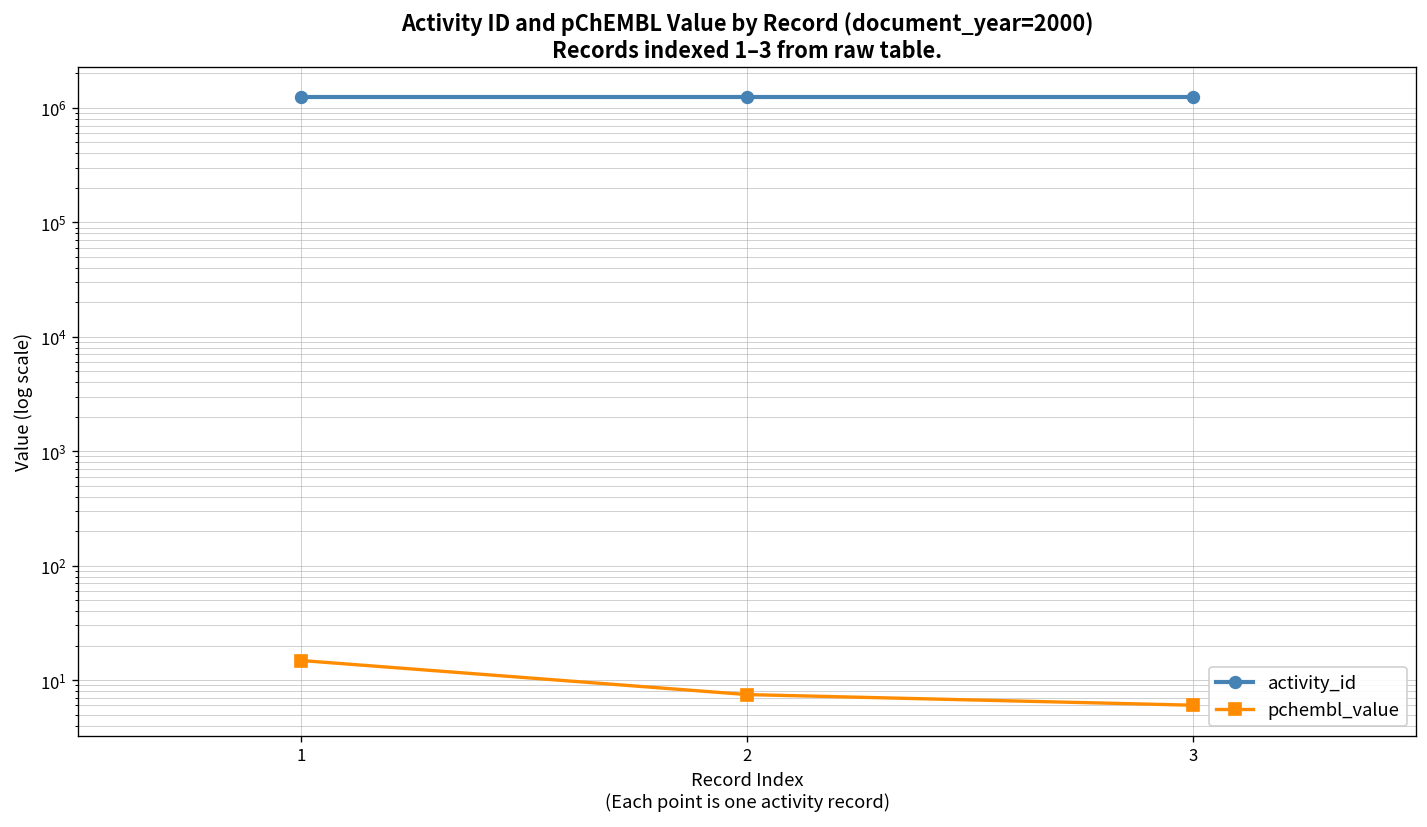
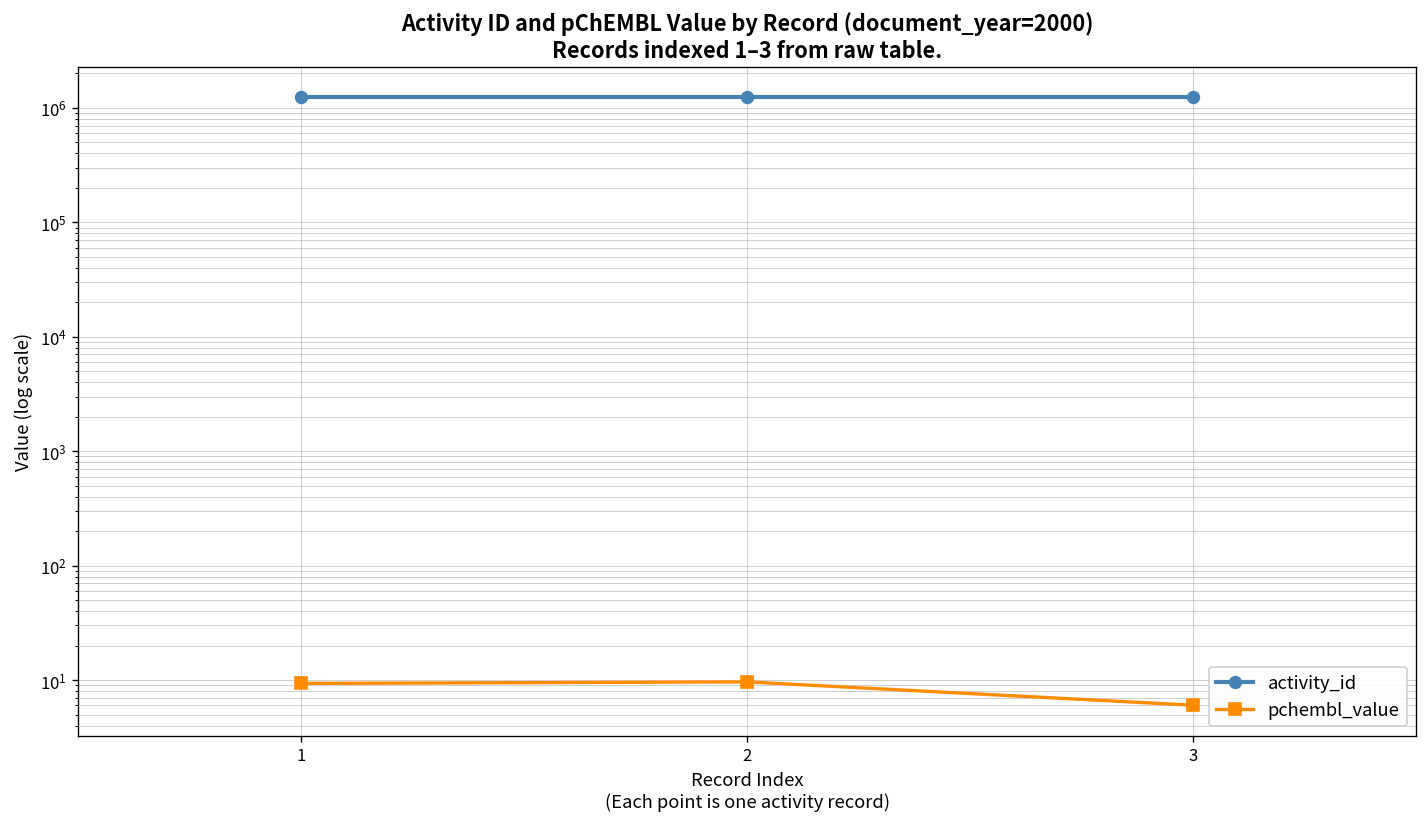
pchembl_value, 1: 15 -> 9
pchembl_value, 2: 7 -> 10
